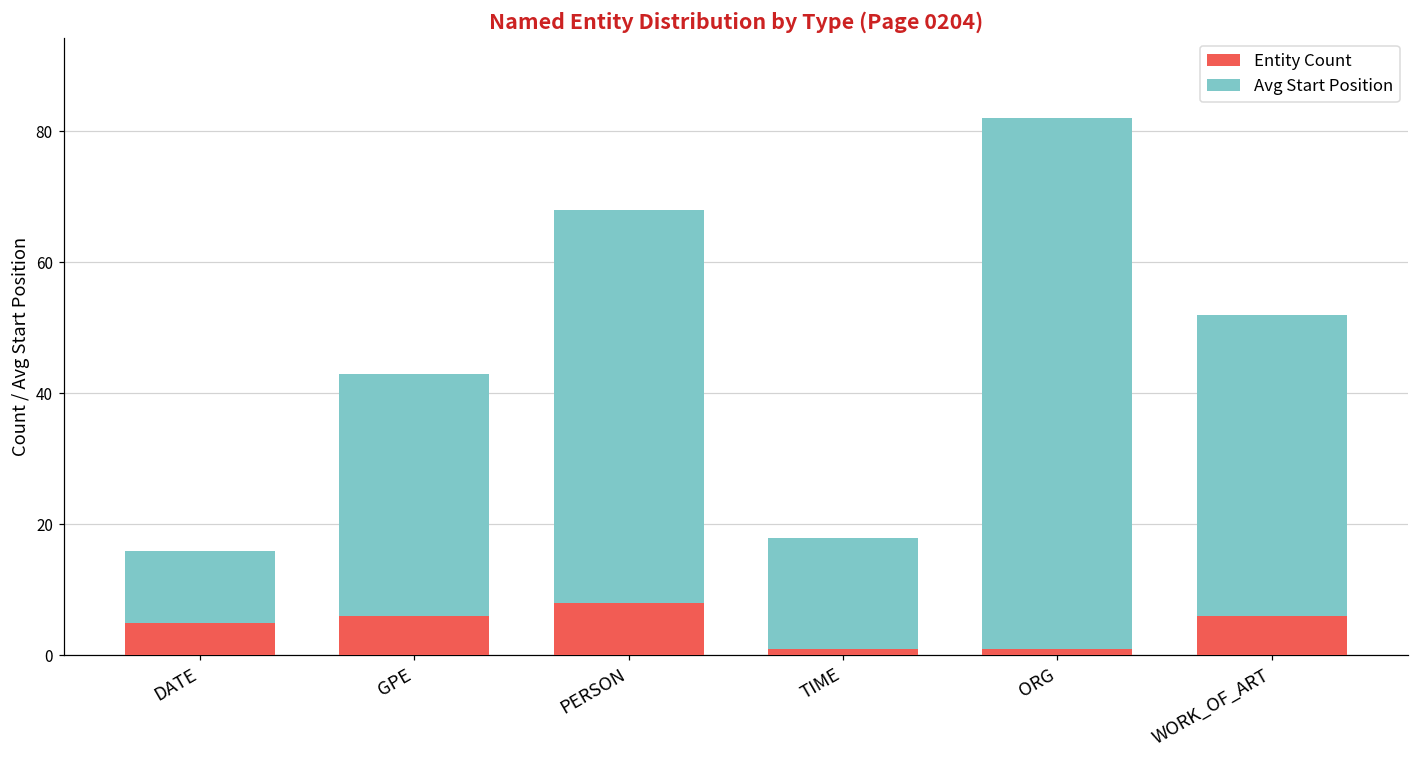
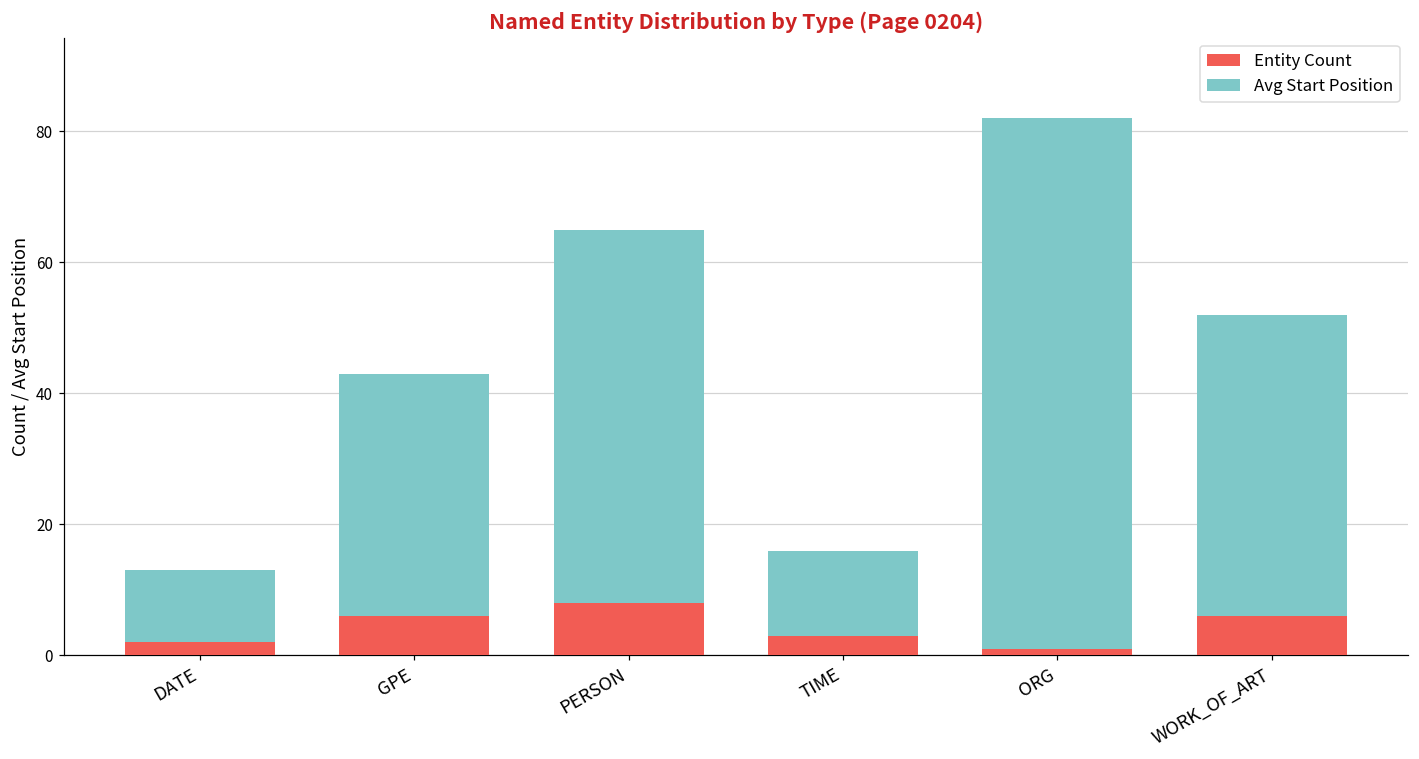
Entity Count, DATE: 5 -> 2
Avg Start Position, PERSON: 60 -> 57
Entity Count, TIME: 1 -> 3
Avg Start Position, TIME: 17 -> 13
